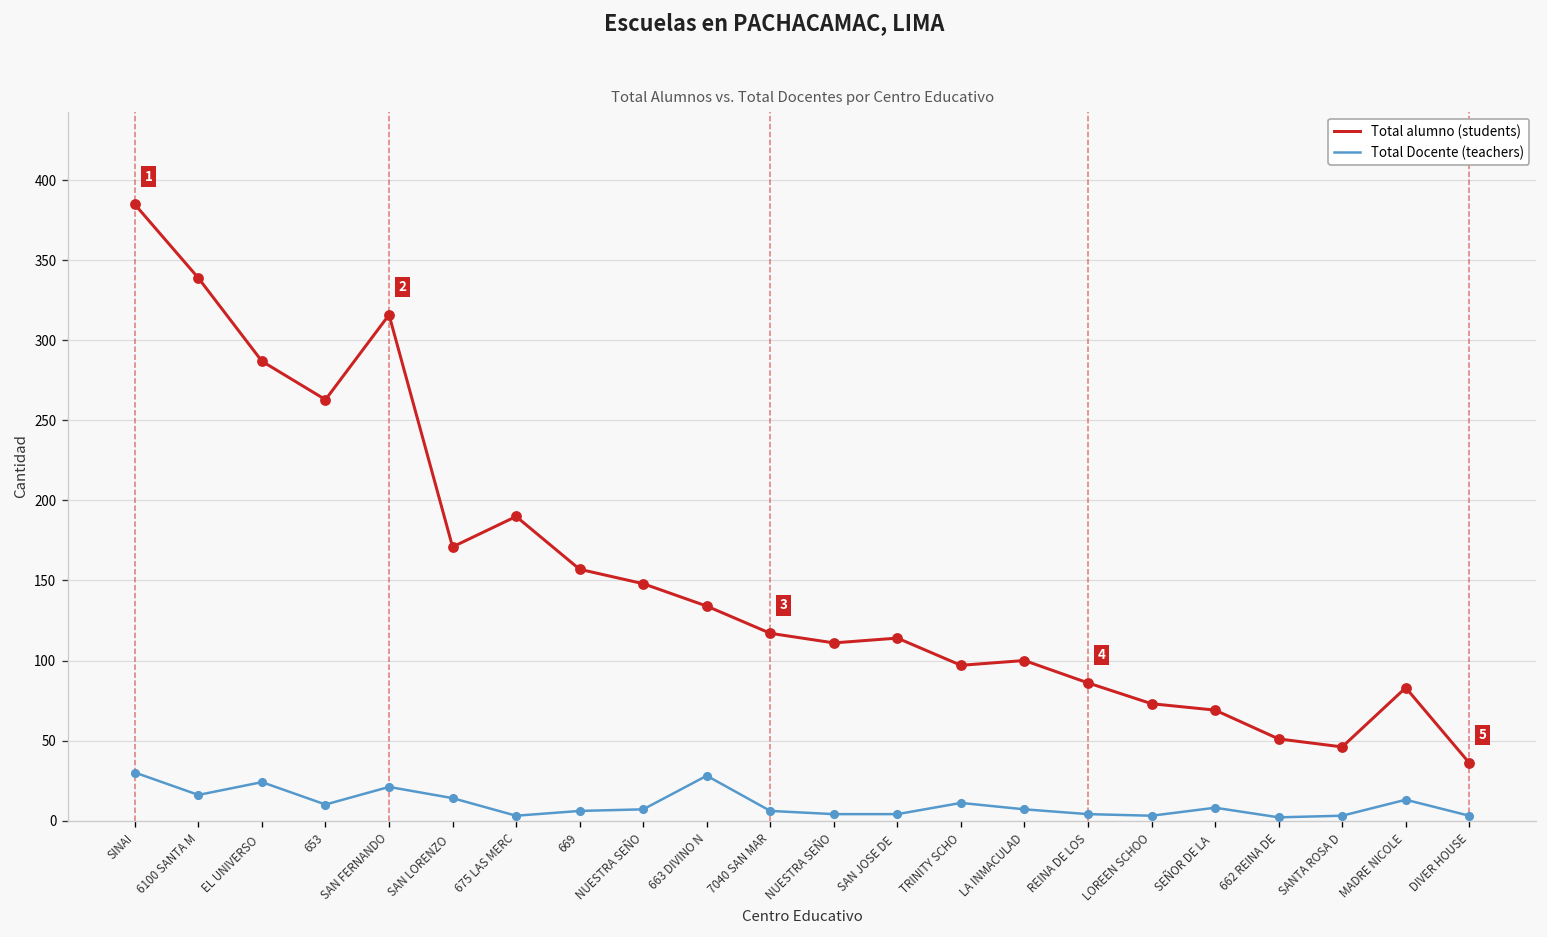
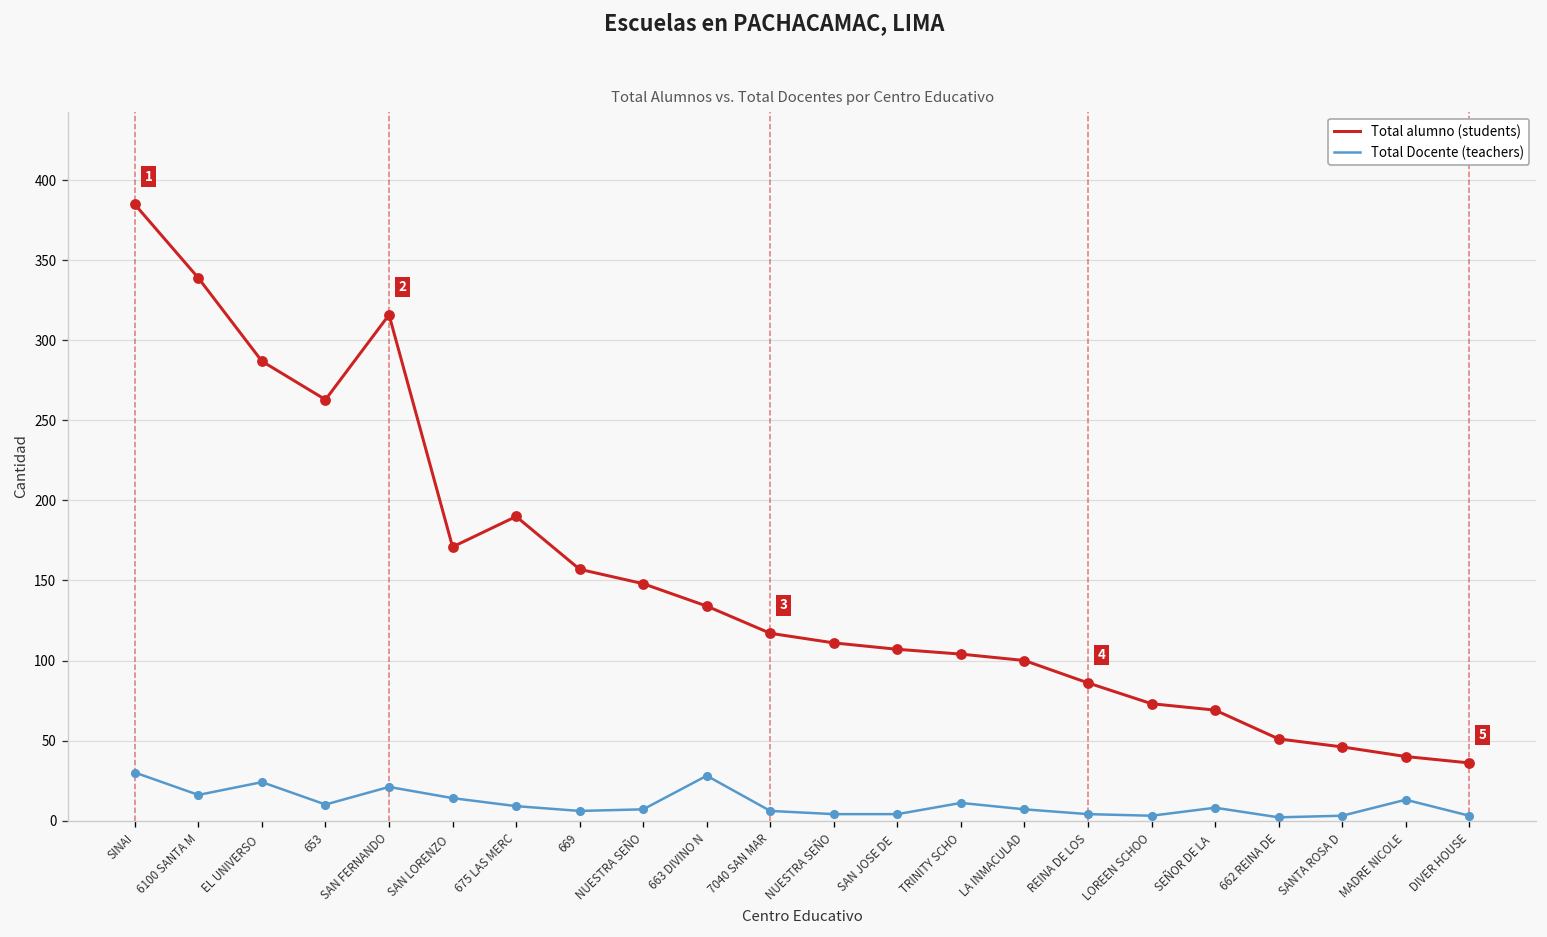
Total Docente (teachers), 675 LAS MERC: 3 -> 9
Total alumno (students), SAN JOSE DE: 114 -> 107
Total alumno (students), TRINITY SCHO: 97 -> 104
Total alumno (students), MADRE NICOLE: 83 -> 40
